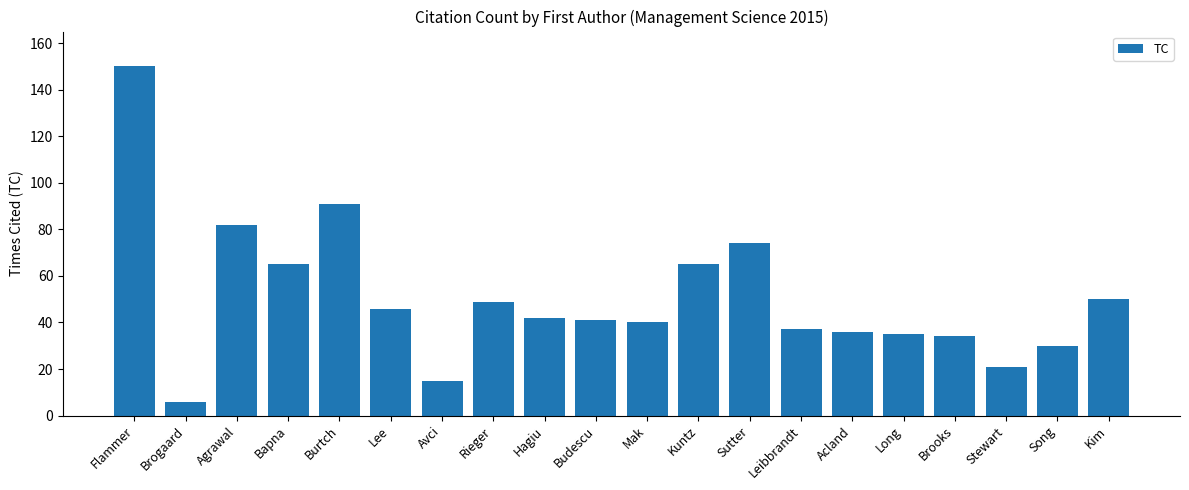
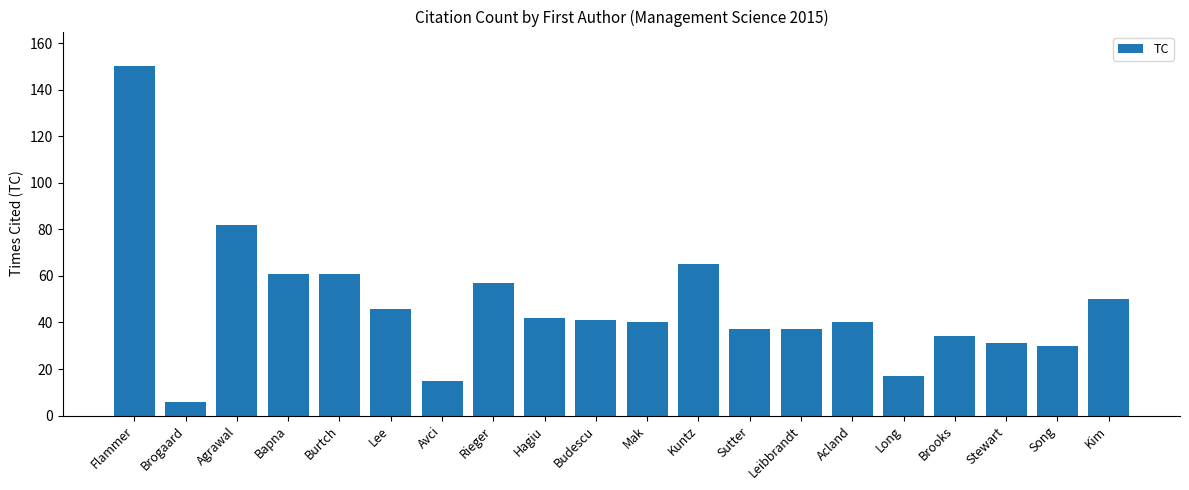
Bapna: 65 -> 61
Burtch: 91 -> 61
Rieger: 49 -> 57
Sutter: 74 -> 37
Acland: 36 -> 40
Long: 35 -> 17
Stewart: 21 -> 31
